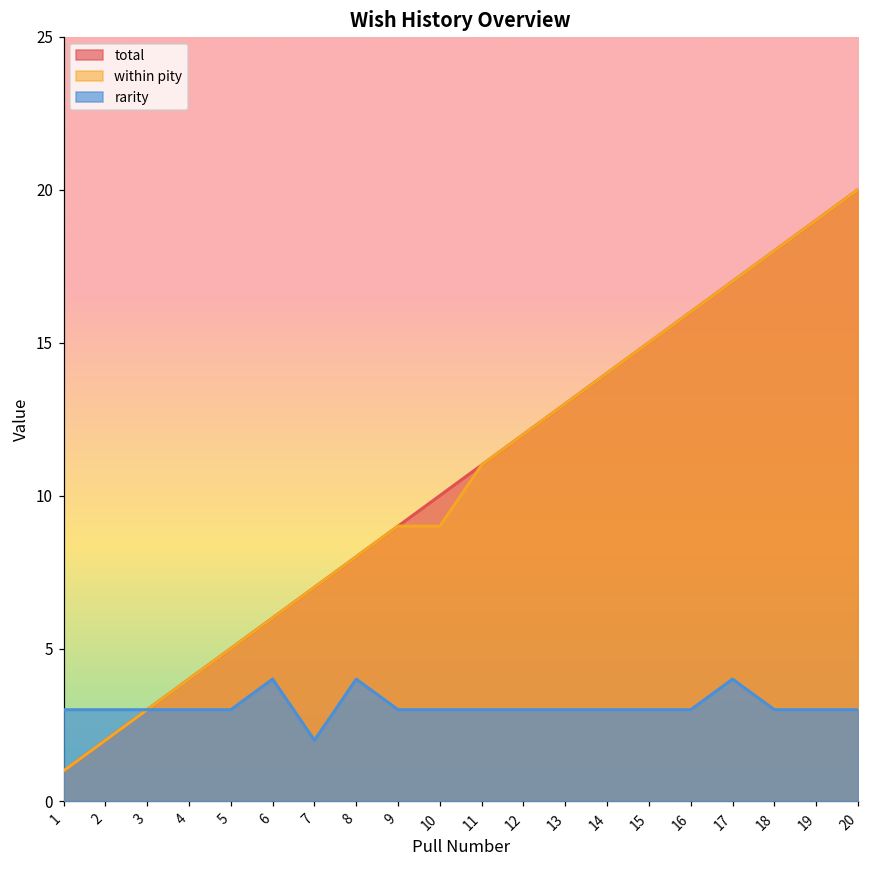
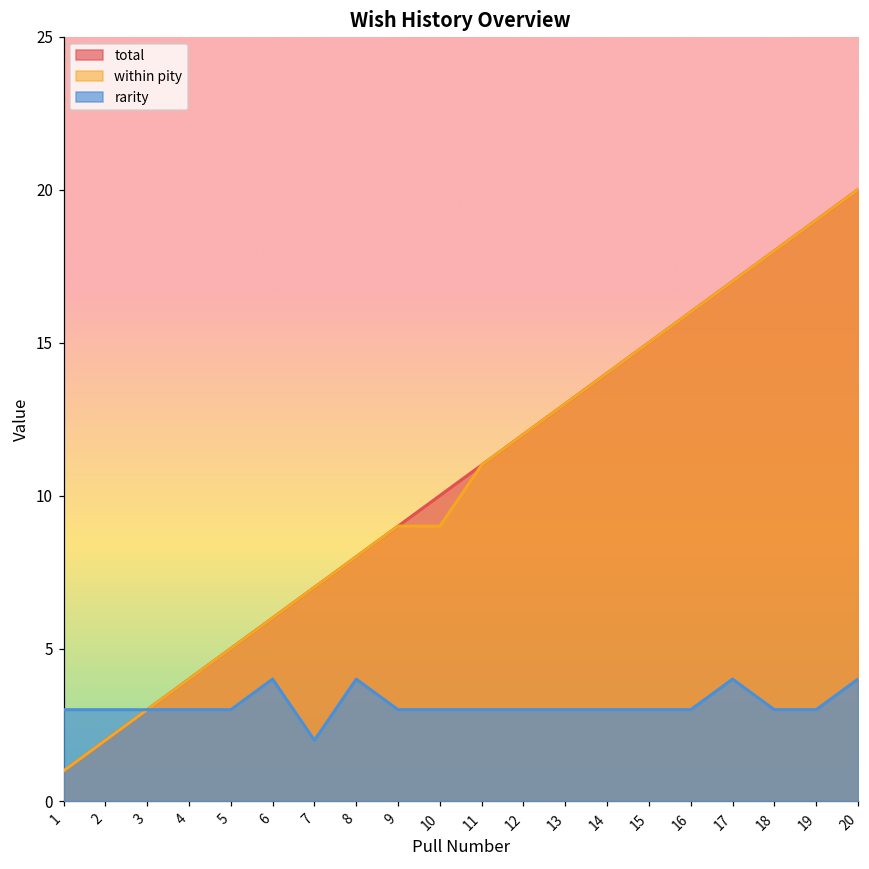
rarity, 20: 3 -> 4
